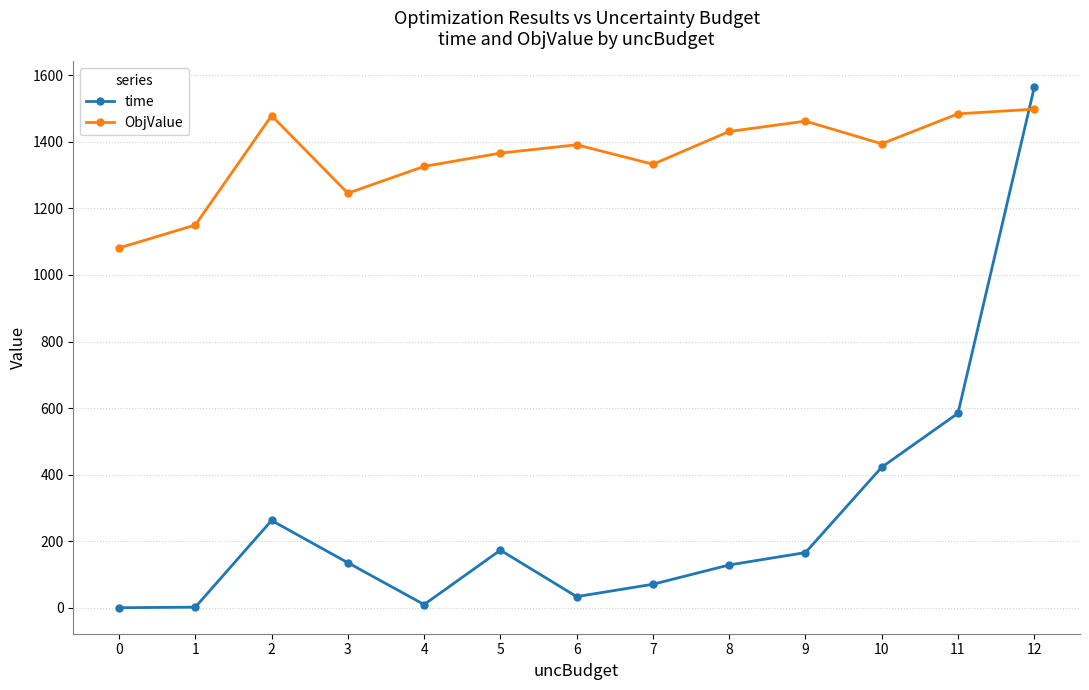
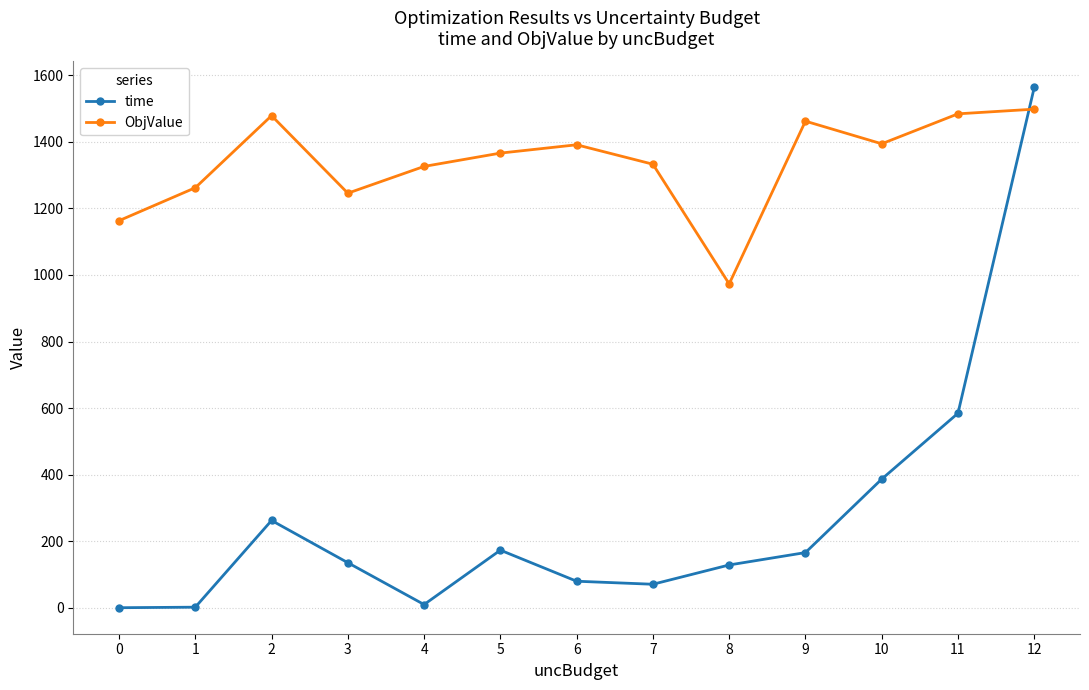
ObjValue, 0: 1080 -> 1160
ObjValue, 1: 1150 -> 1260
time, 6: 30 -> 80
ObjValue, 8: 1430 -> 970
time, 10: 420 -> 390
